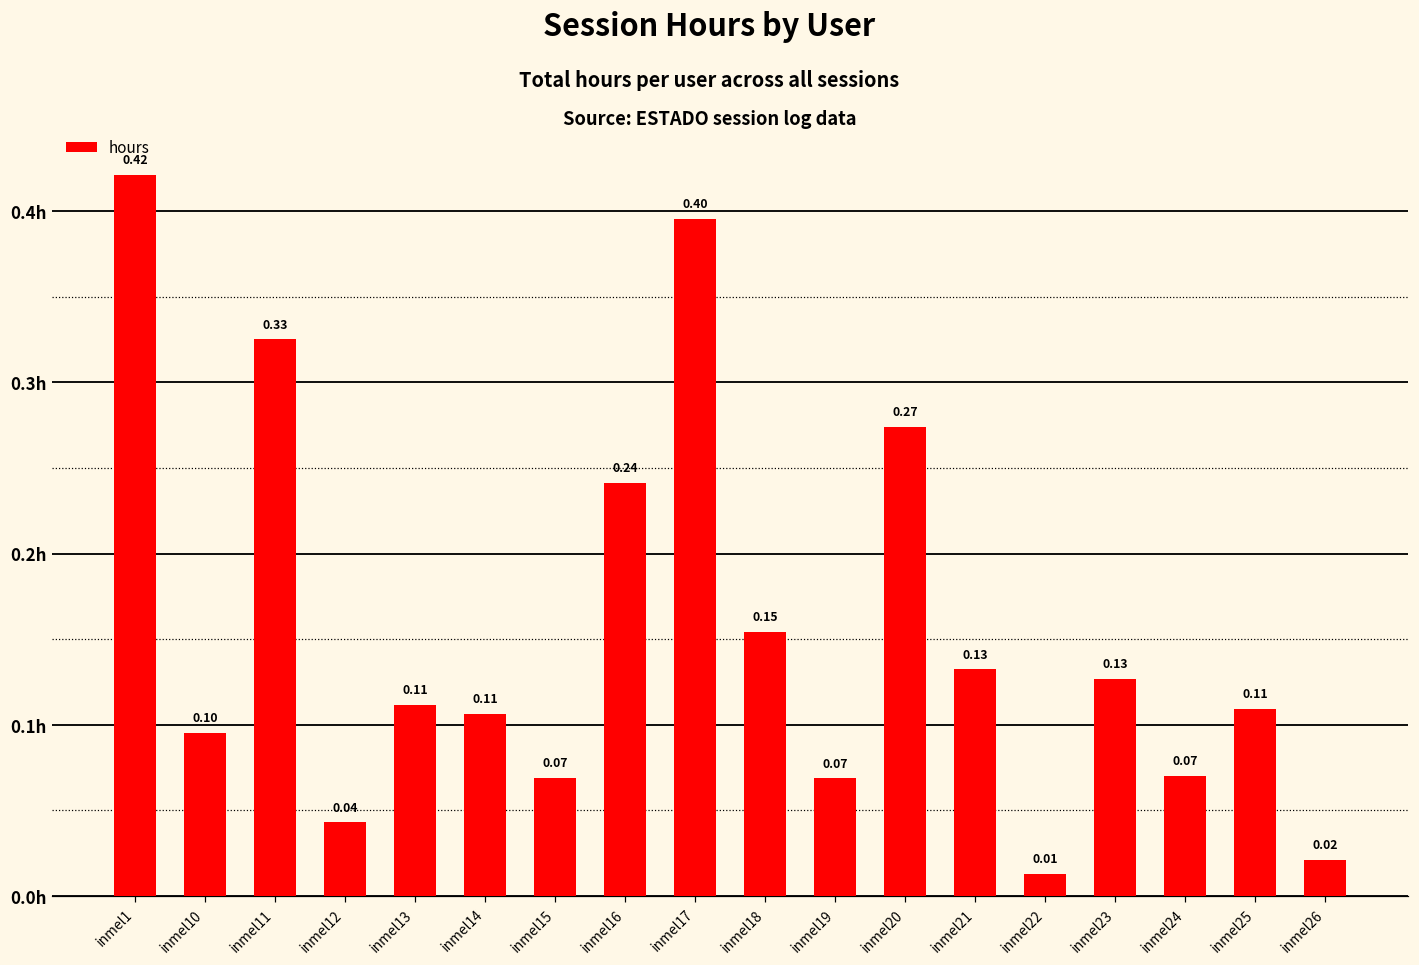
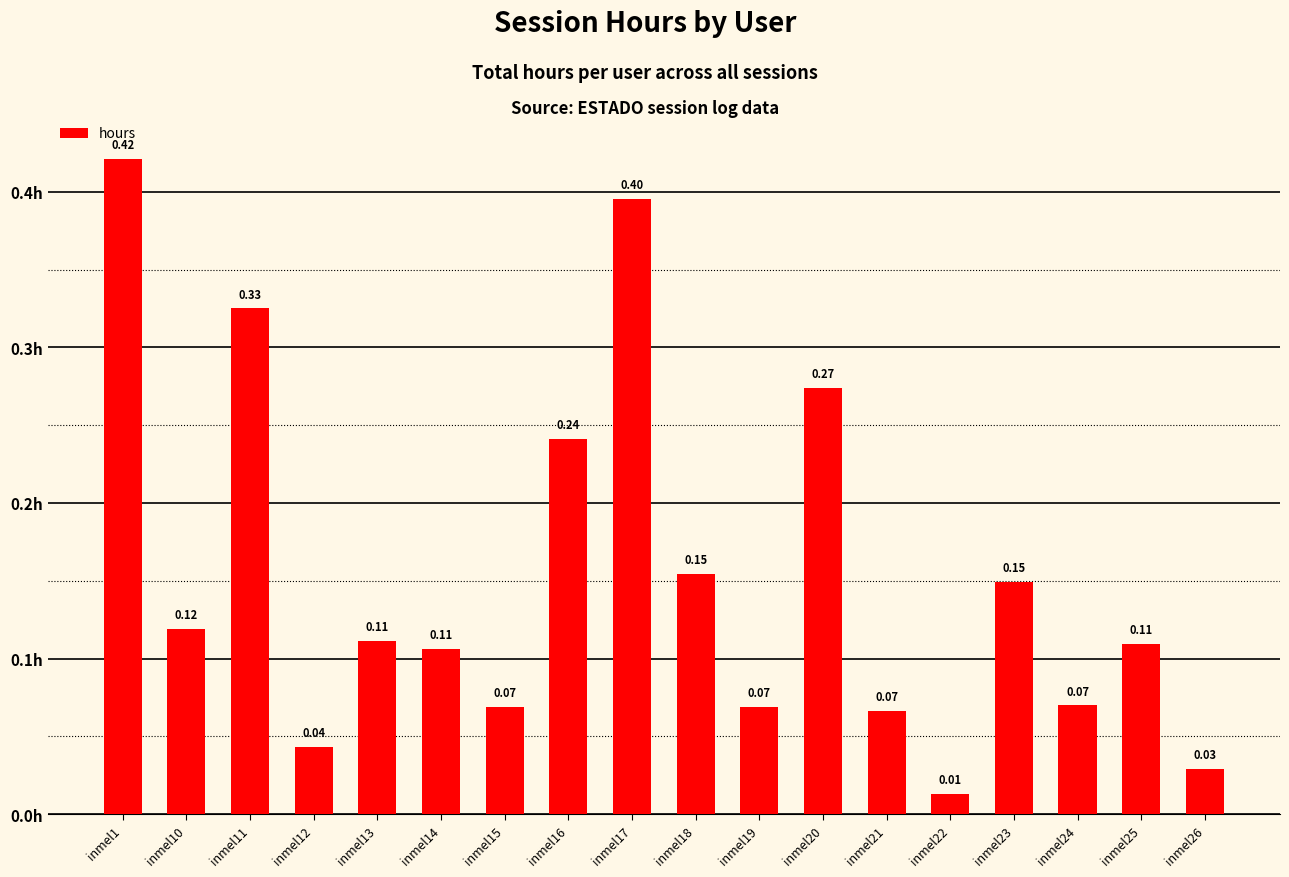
inmel10: 0.10 -> 0.12
inmel21: 0.13 -> 0.07
inmel23: 0.13 -> 0.15
inmel26: 0.02 -> 0.03
